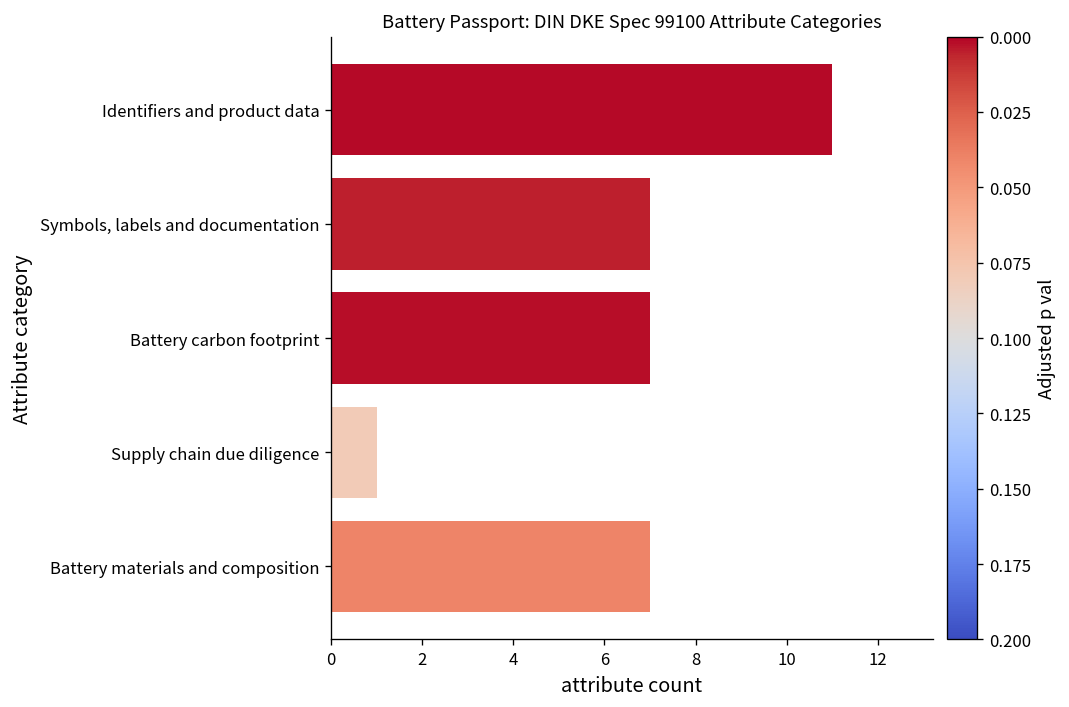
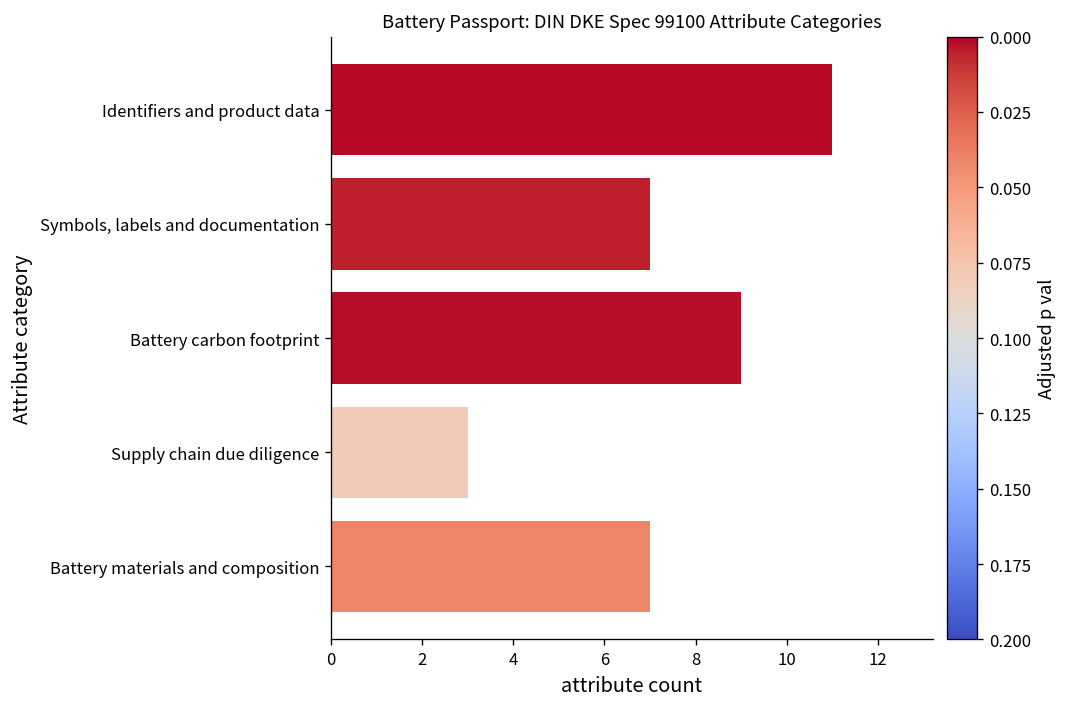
Battery carbon footprint: 7 -> 9
Supply chain due diligence: 1 -> 3
